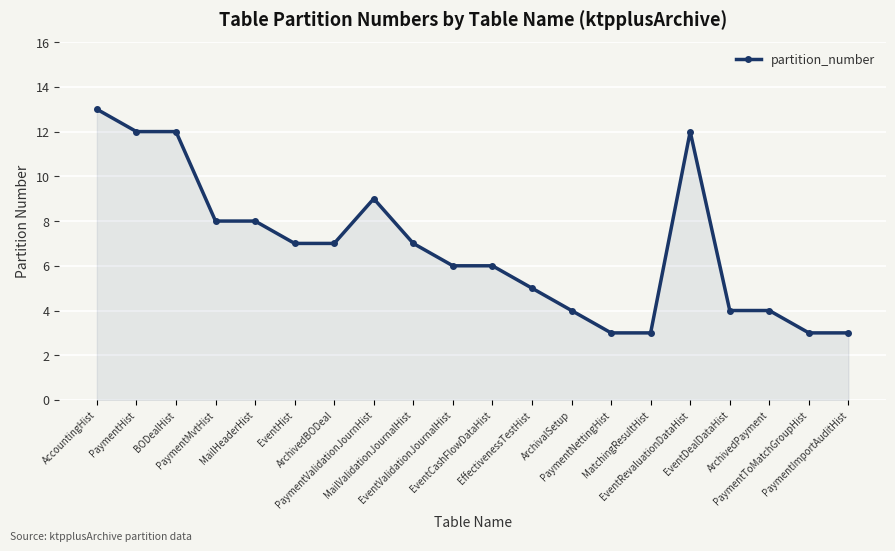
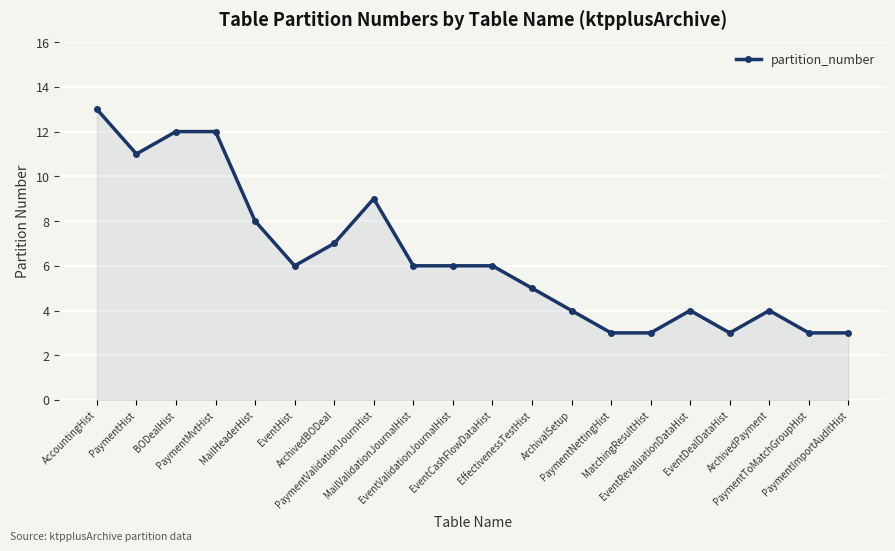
PaymentHist: 12 -> 11
PaymentMvtHist: 8 -> 12
EventHist: 7 -> 6
MailValidationJournalHist: 7 -> 6
EventRevaluationDataHist: 12 -> 4
EventDealDataHist: 4 -> 3
